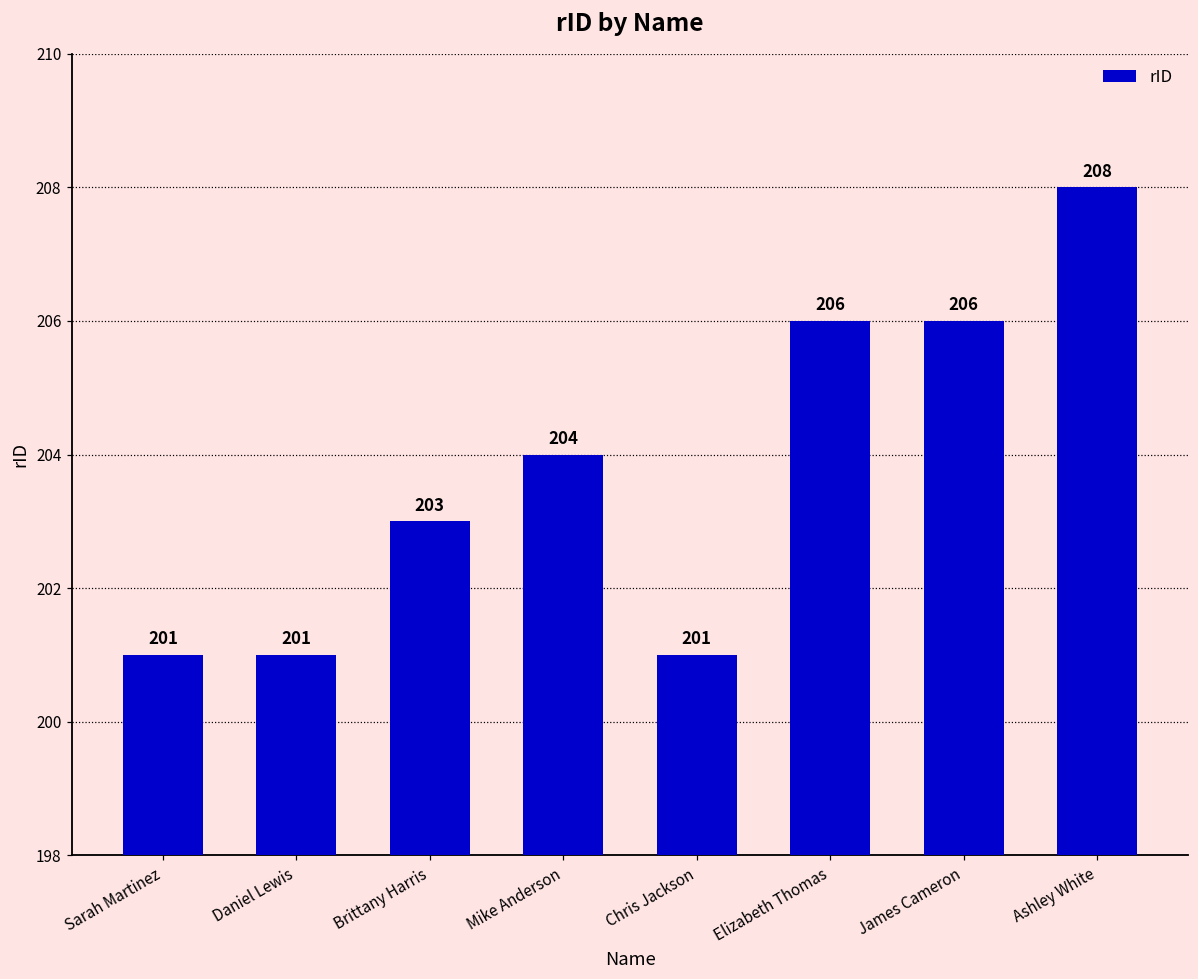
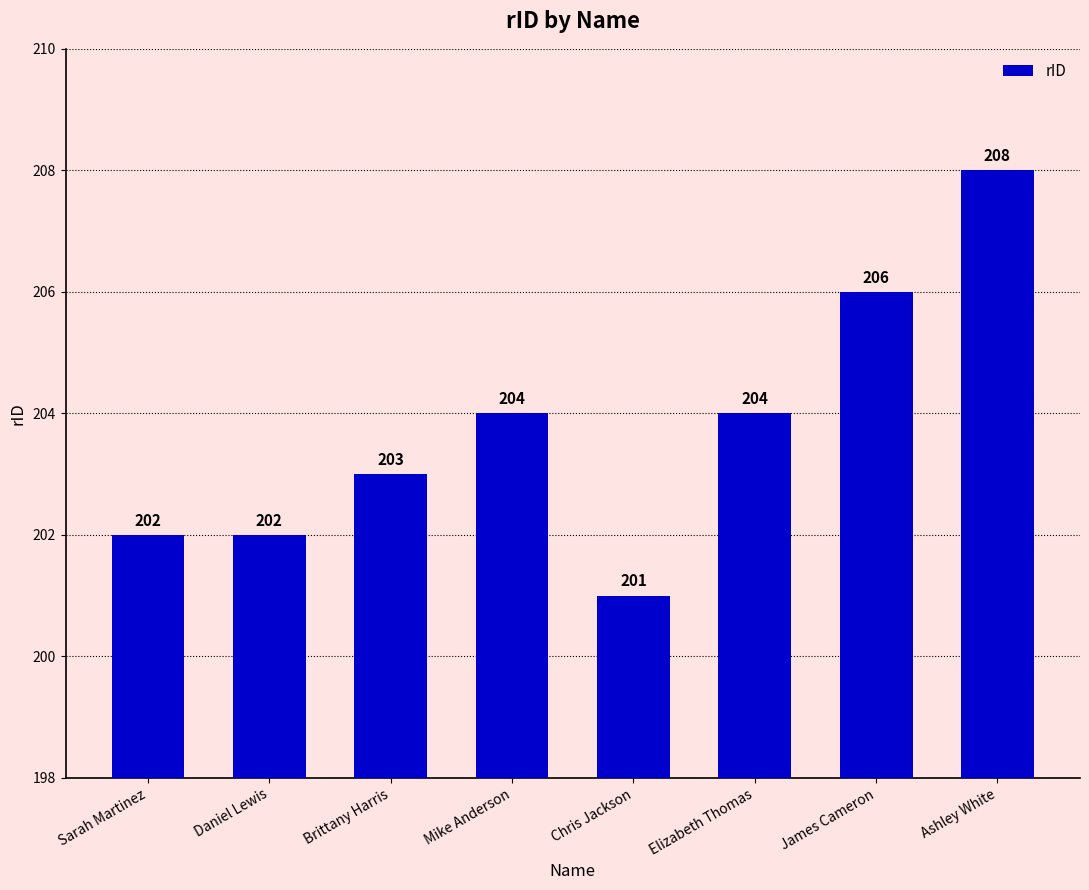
Sarah Martinez: 201 -> 202
Daniel Lewis: 201 -> 202
Elizabeth Thomas: 206 -> 204
